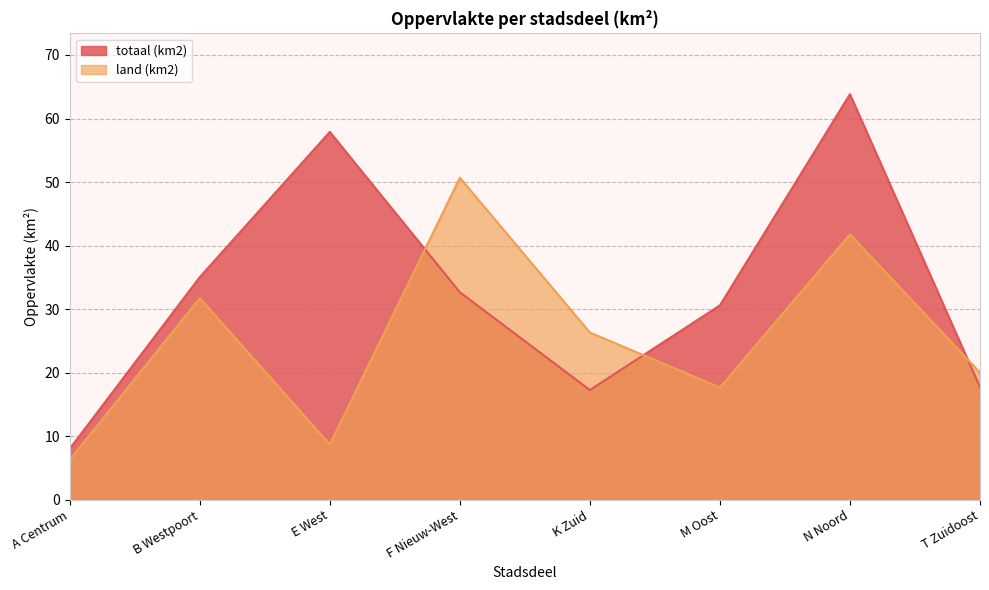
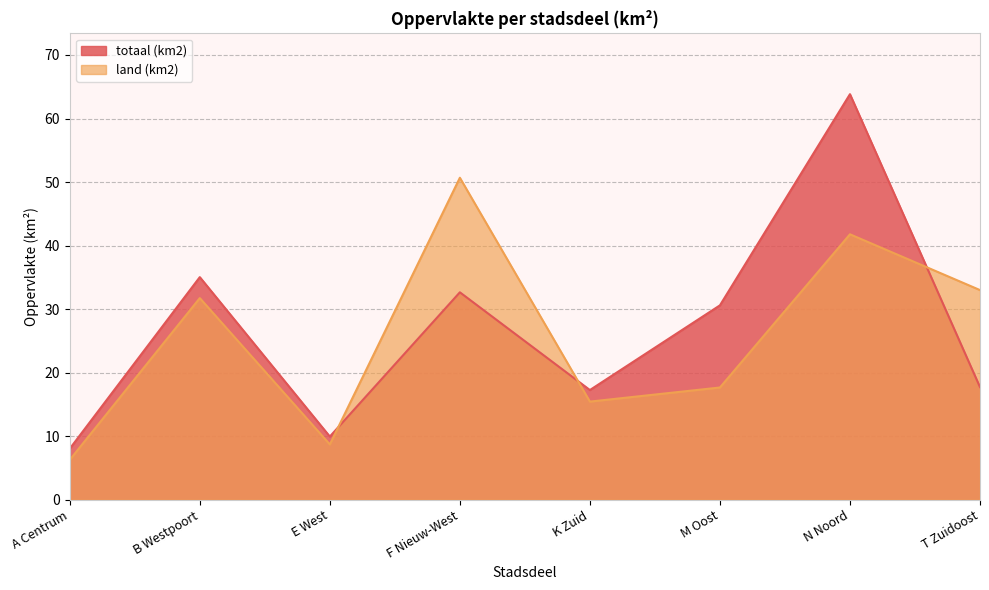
totaal (km2), E West: 58 -> 10
land (km2), K Zuid: 26 -> 15
land (km2), T Zuidoost: 20 -> 33
